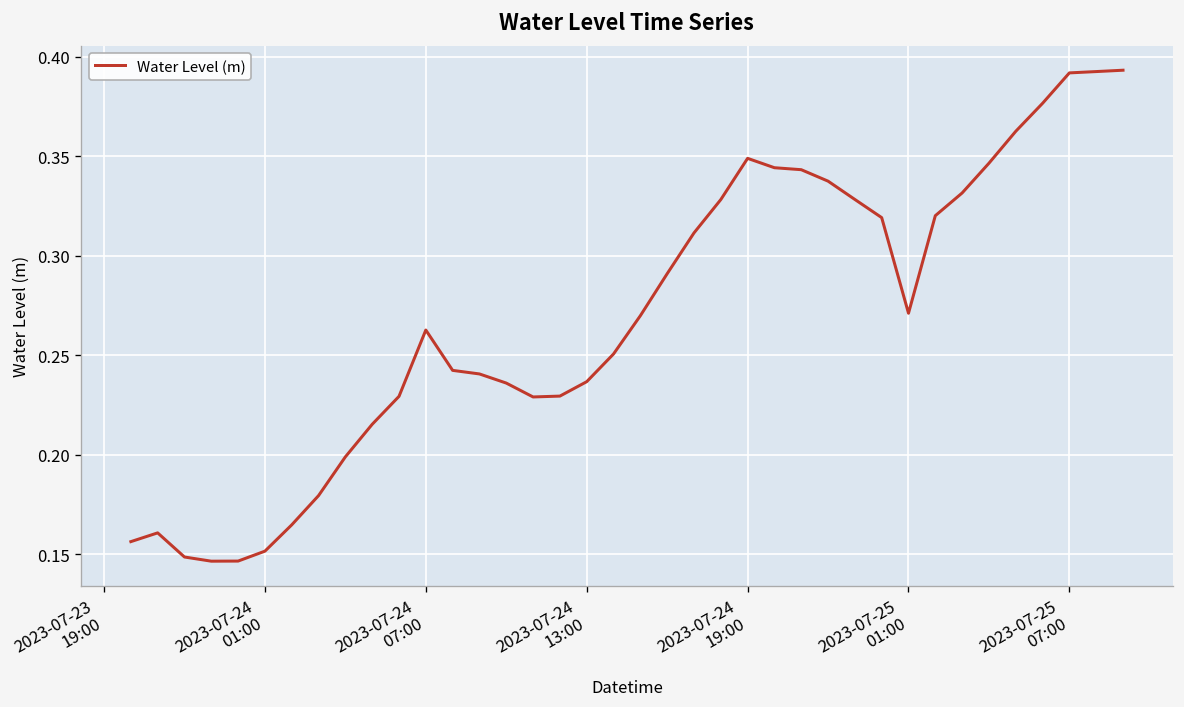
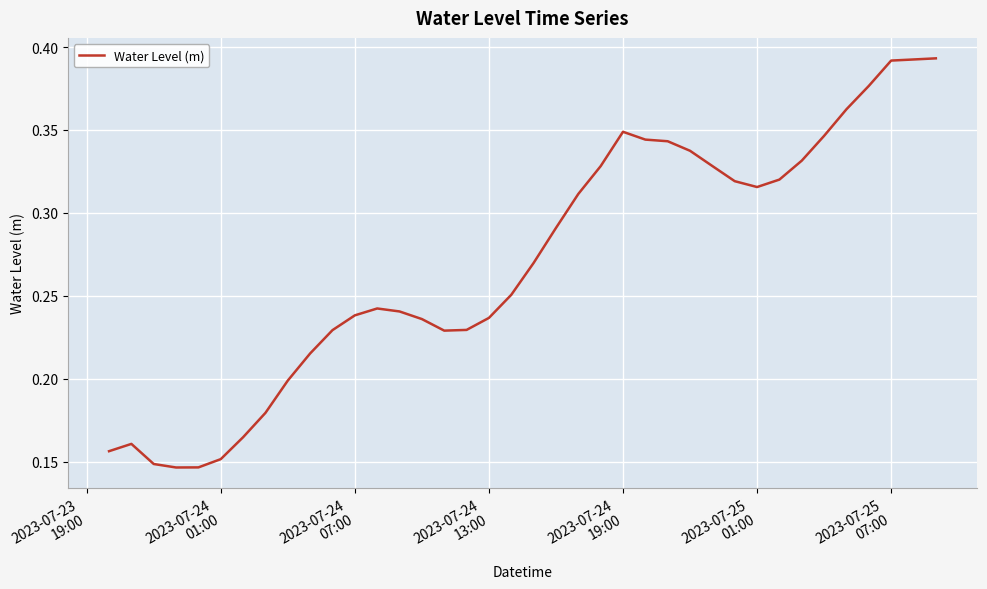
2023-07-24 07:00: 0.263 -> 0.238
2023-07-25 01:00: 0.271 -> 0.316
